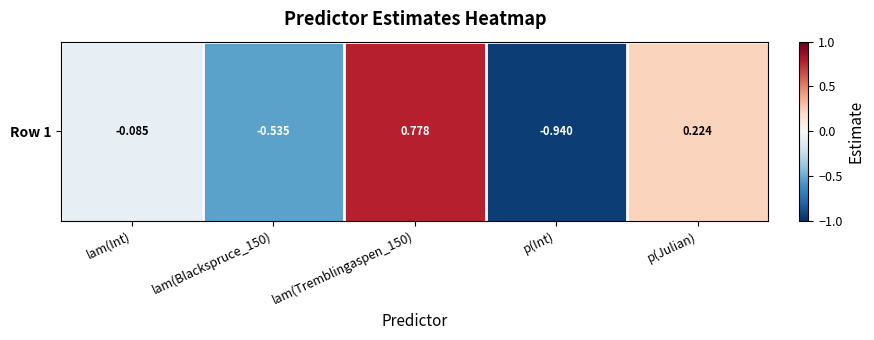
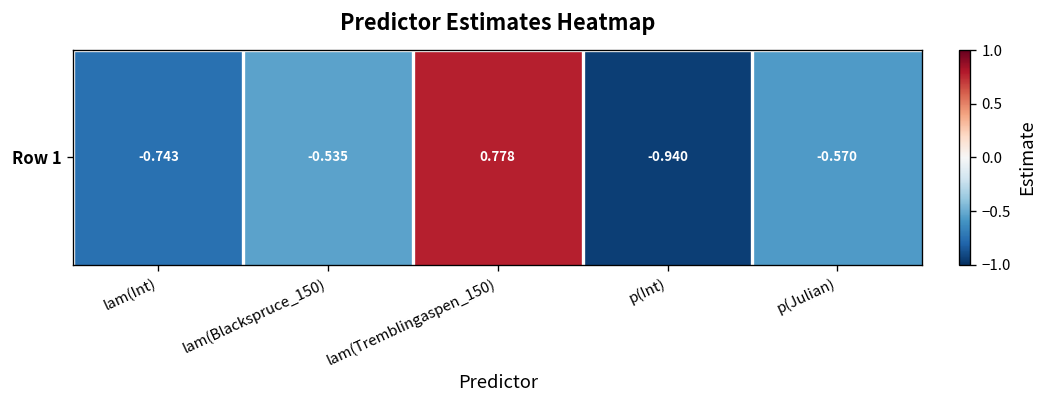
Row 1, lam(Int): -0.085 -> -0.743
Row 1, p(Julian): 0.224 -> -0.570
